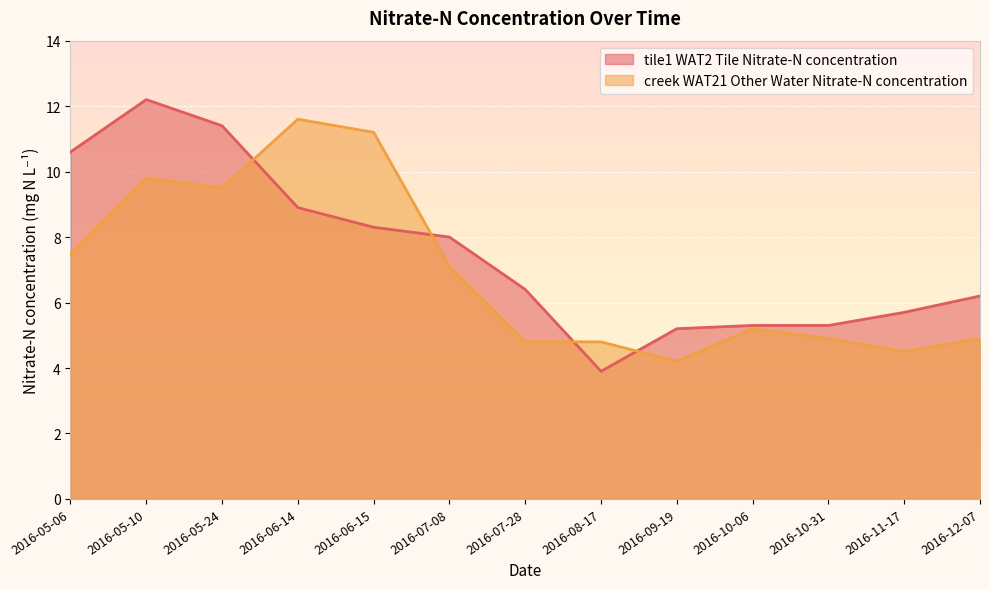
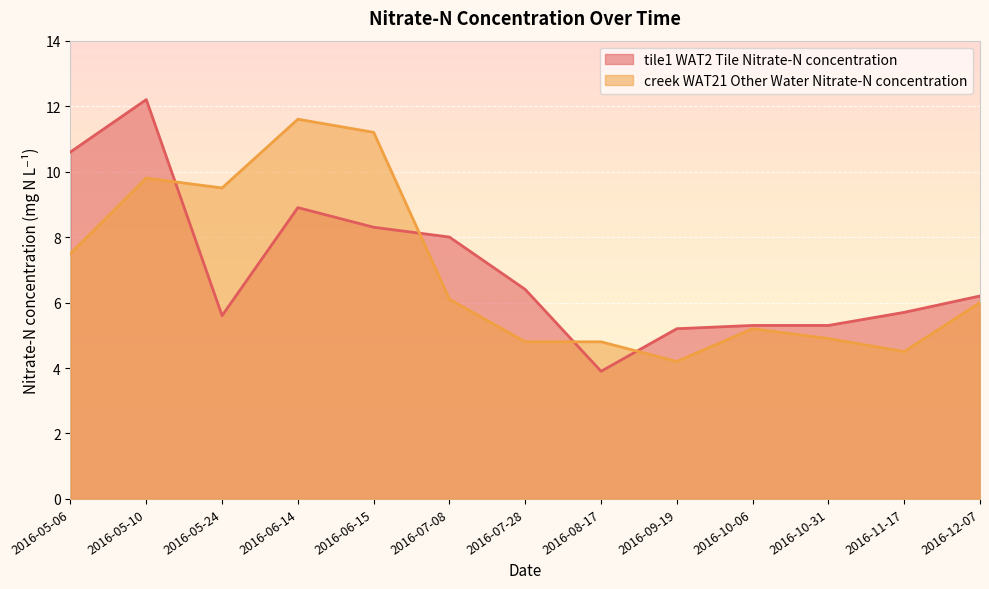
tile1 WAT2 Tile Nitrate-N concentration, 2016-05-24: 11.4 -> 5.6
creek WAT21 Other Water Nitrate-N concentration, 2016-07-08: 7.1 -> 6.1
creek WAT21 Other Water Nitrate-N concentration, 2016-12-07: 4.9 -> 6.0
